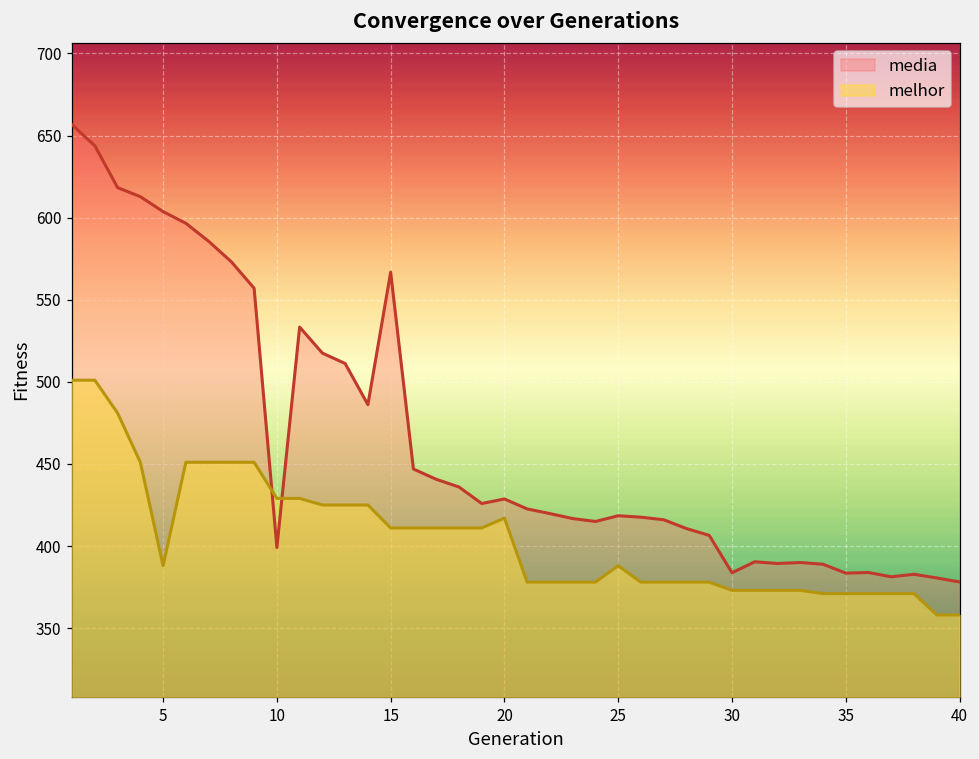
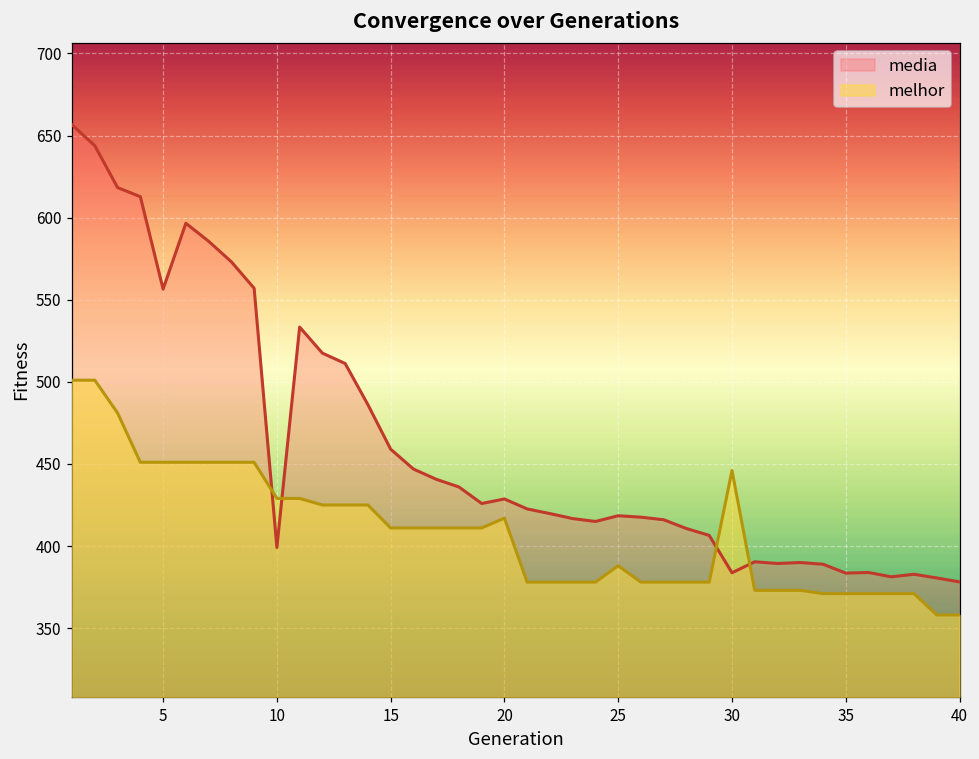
media, 5: 604 -> 556
melhor, 5: 388 -> 451
media, 15: 567 -> 459
melhor, 30: 373 -> 446
